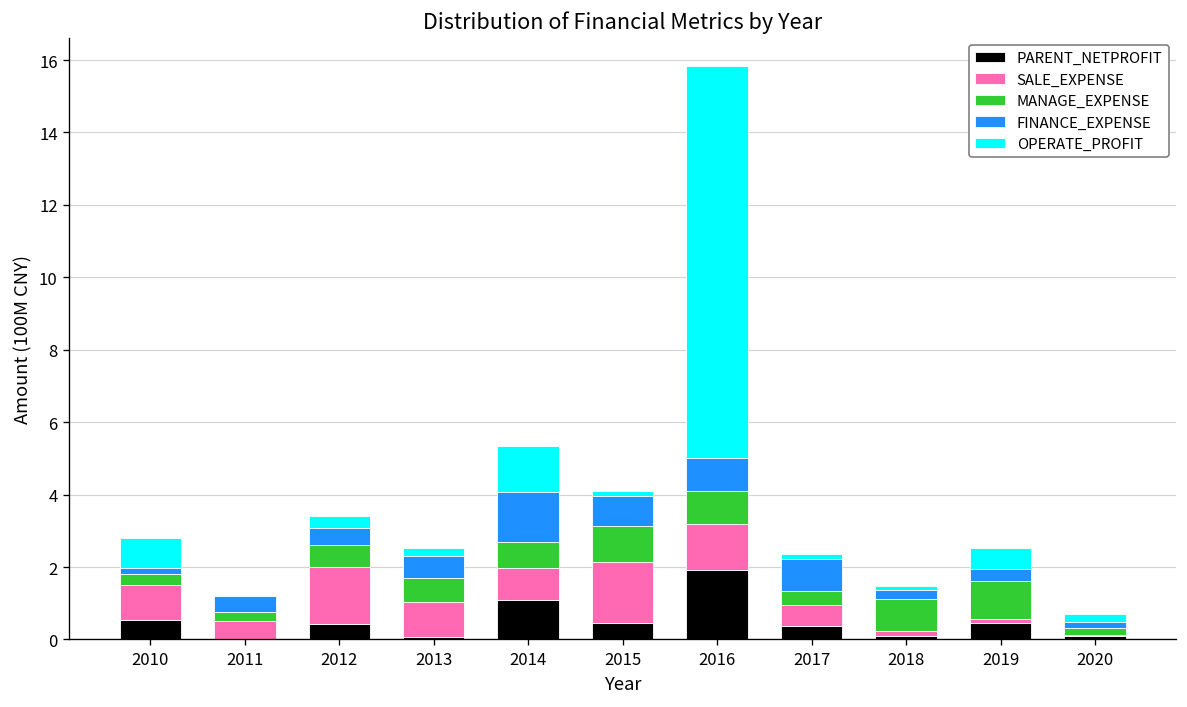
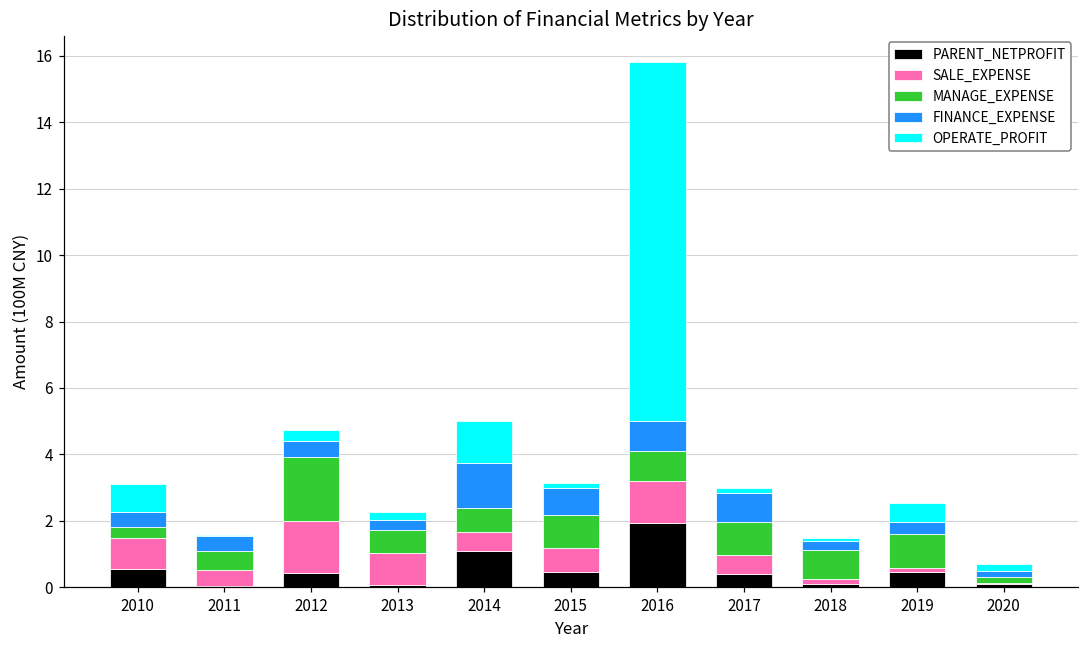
FINANCE_EXPENSE, 2010: 0.2 -> 0.5
MANAGE_EXPENSE, 2011: 0.3 -> 0.6
MANAGE_EXPENSE, 2012: 0.6 -> 1.9
FINANCE_EXPENSE, 2013: 0.6 -> 0.3
SALE_EXPENSE, 2014: 0.9 -> 0.6
SALE_EXPENSE, 2015: 1.7 -> 0.7
MANAGE_EXPENSE, 2017: 0.4 -> 1.0
